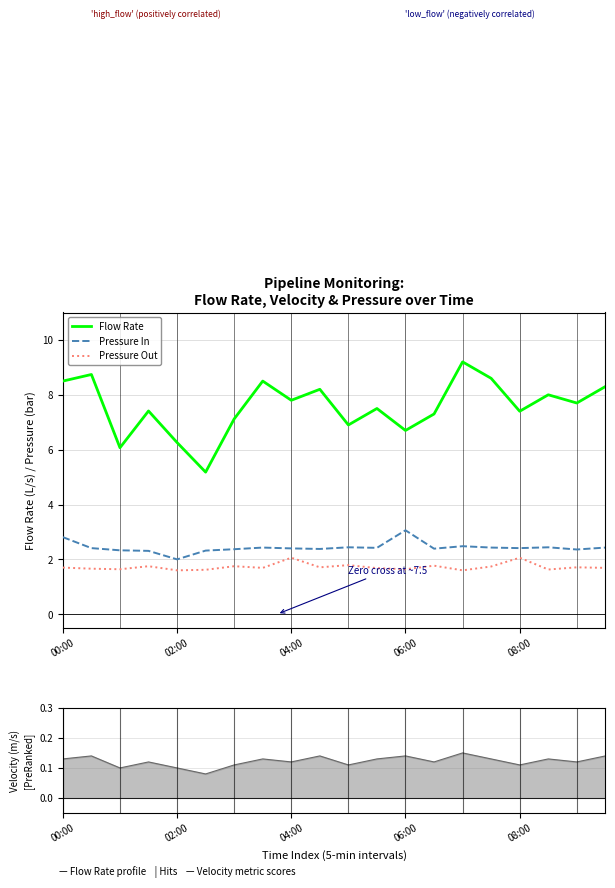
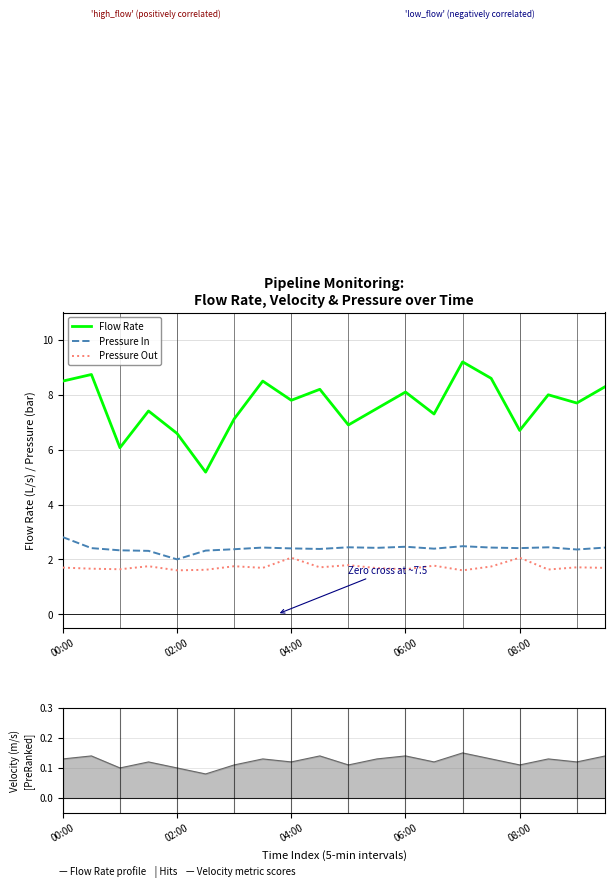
Pipeline Monitoring: Flow Rate, Velocity & Pressure over Time, Flow Rate, 02:00: 6.3 -> 6.6
Pipeline Monitoring: Flow Rate, Velocity & Pressure over Time, Flow Rate, 06:00: 6.7 -> 8.1
Pipeline Monitoring: Flow Rate, Velocity & Pressure over Time, Pressure In, 06:00: 3.1 -> 2.5
Pipeline Monitoring: Flow Rate, Velocity & Pressure over Time, Flow Rate, 08:00: 7.4 -> 6.7
